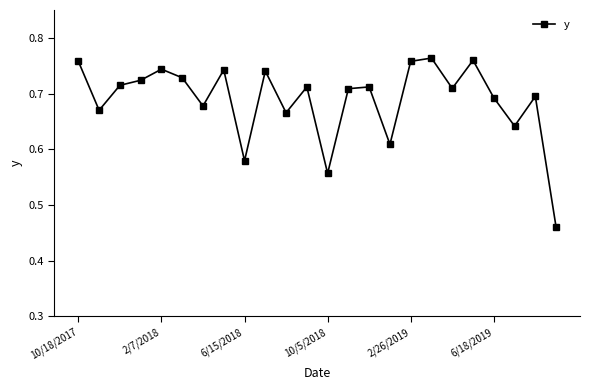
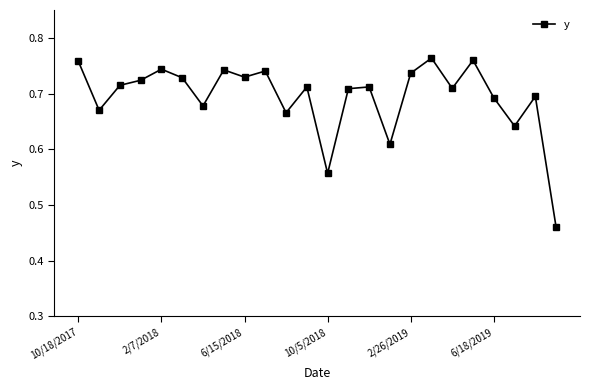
6/15/2018: 0.58 -> 0.73
2/26/2019: 0.76 -> 0.74
